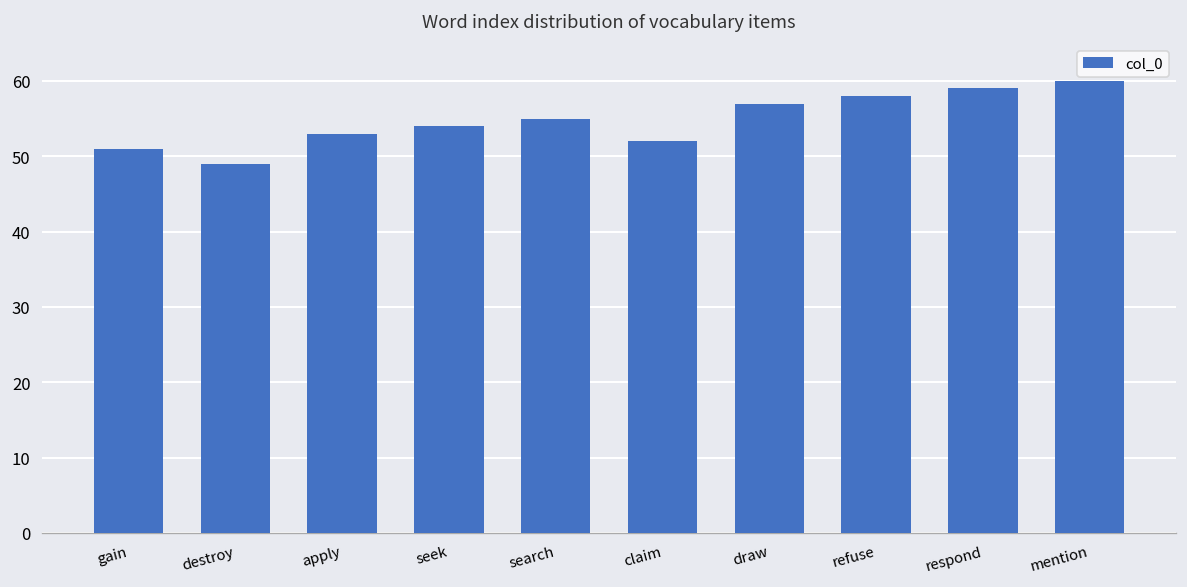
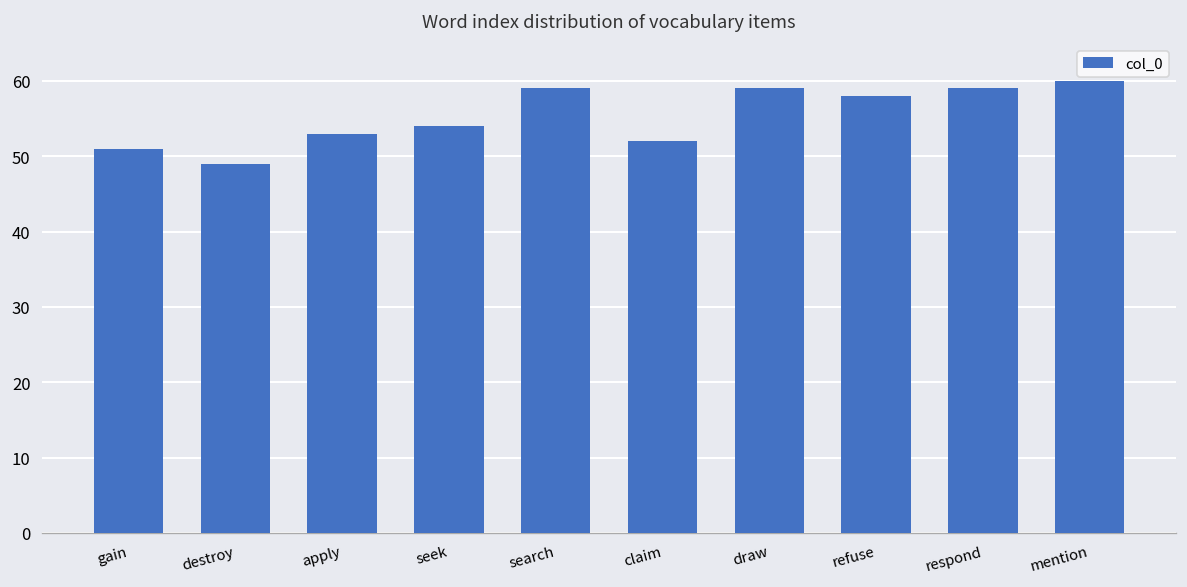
search: 55 -> 59
draw: 57 -> 59
